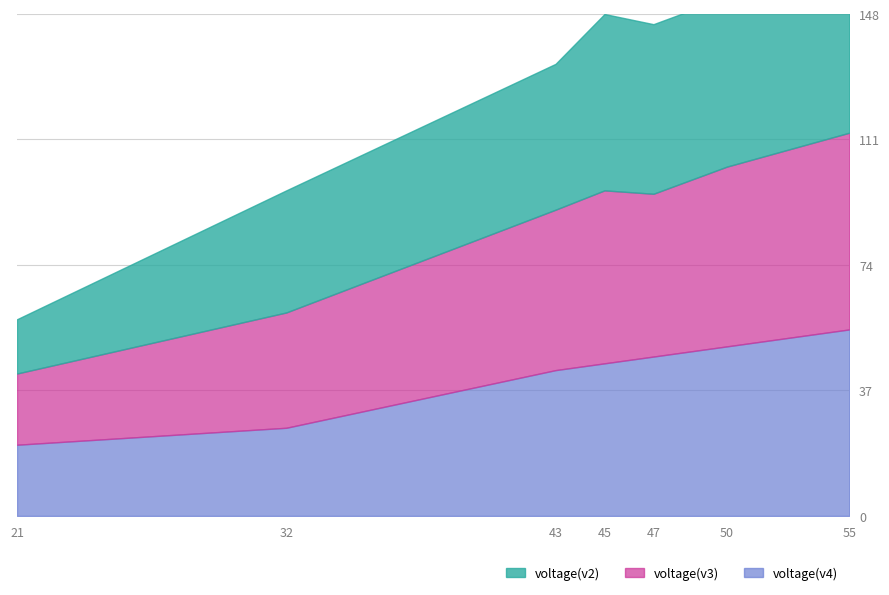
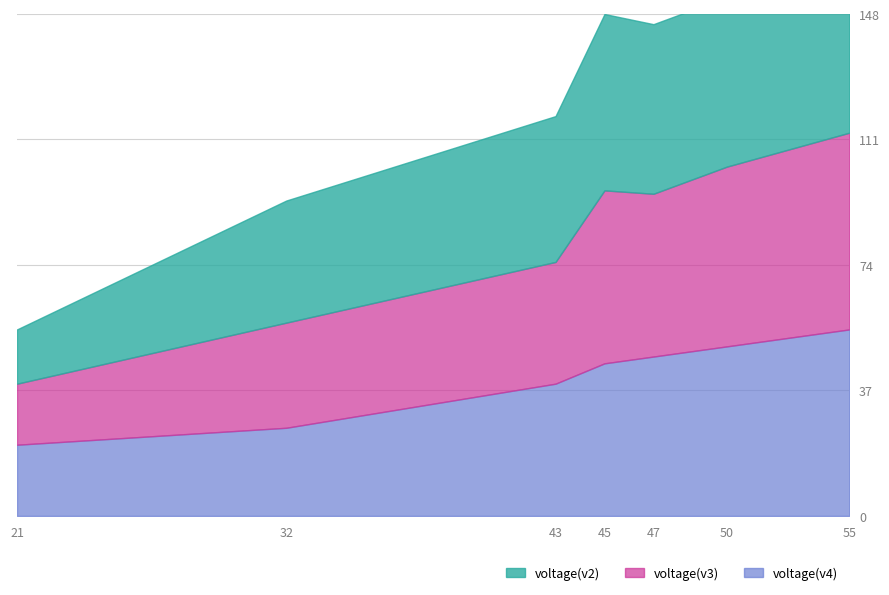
voltage(v3), 21: 21 -> 18
voltage(v3), 32: 34 -> 31
voltage(v4), 43: 43 -> 39
voltage(v3), 43: 47 -> 36
